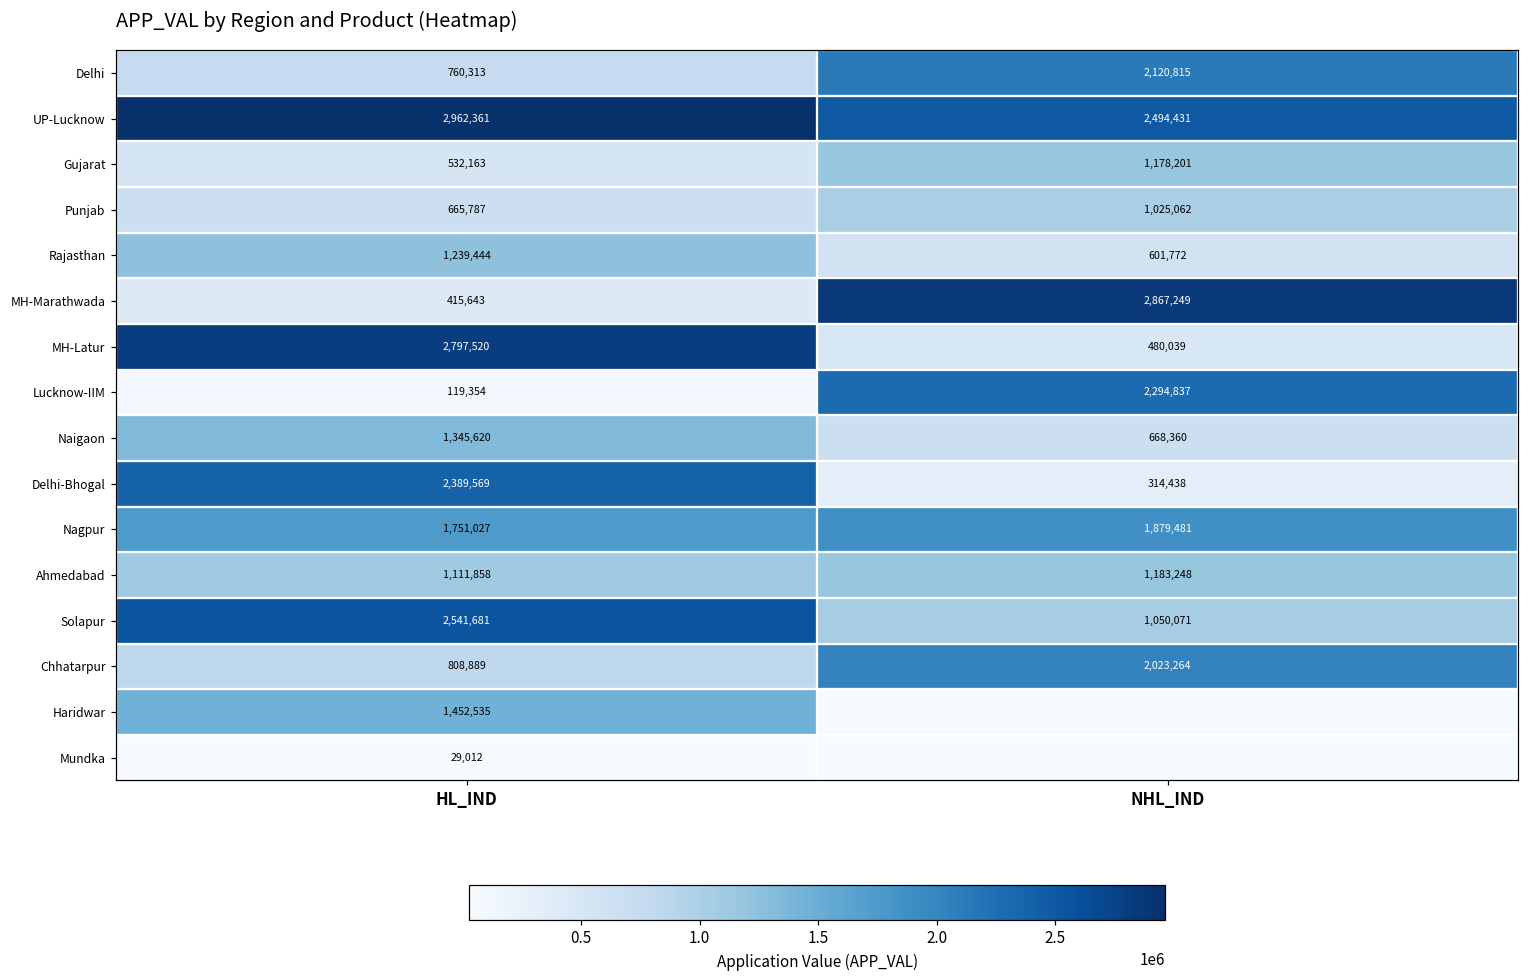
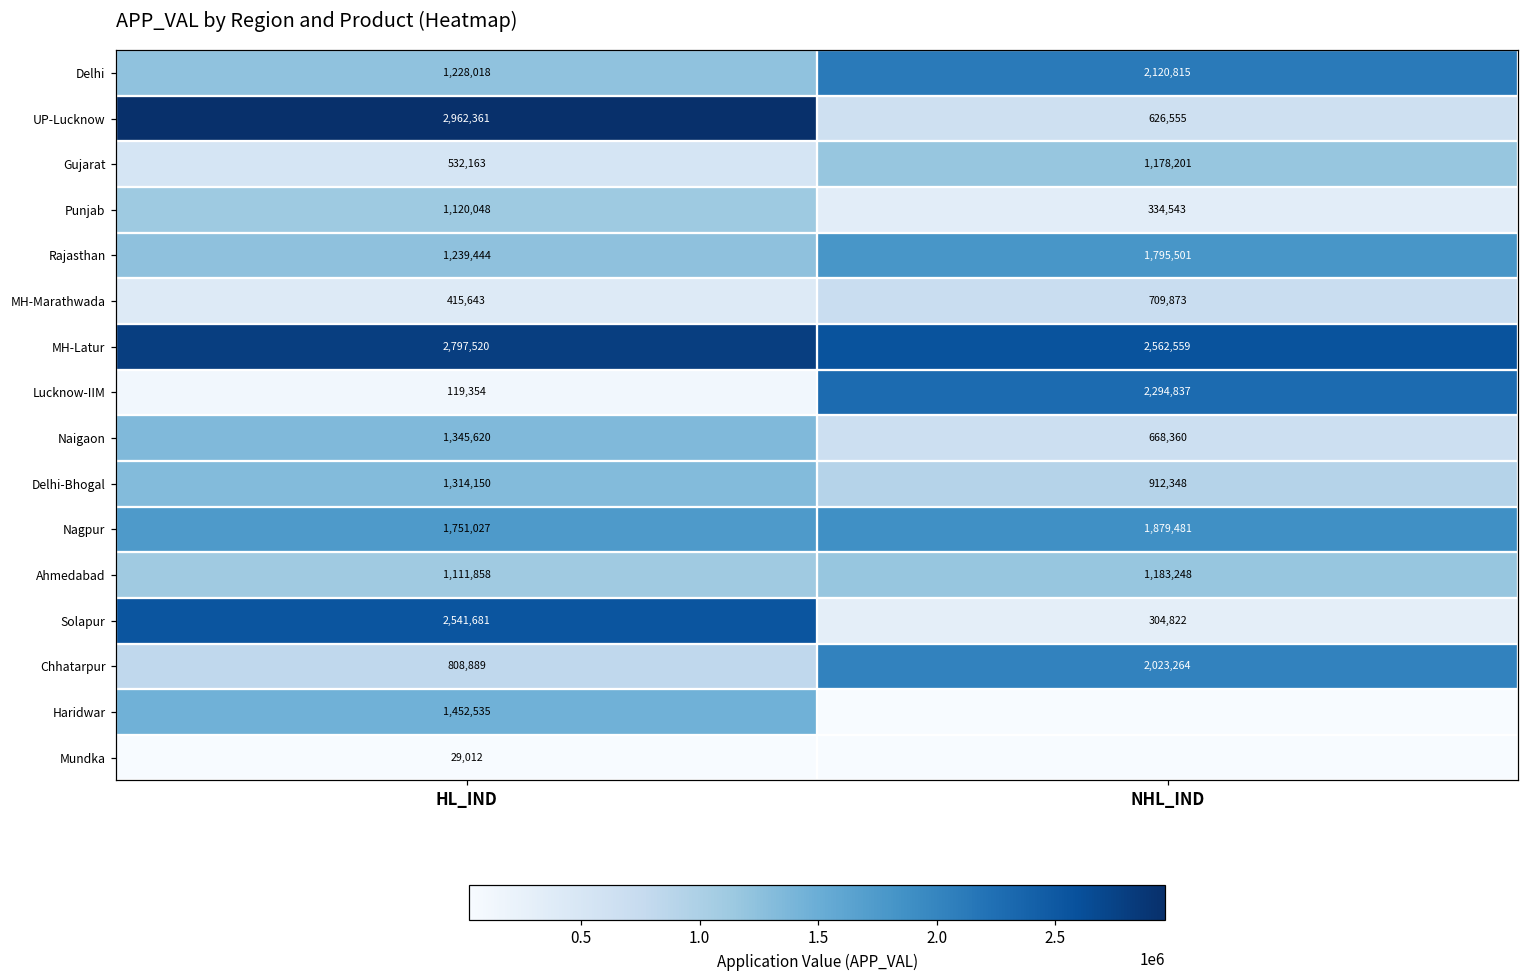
Delhi, HL_IND: 760,313 -> 1,228,018
UP-Lucknow, NHL_IND: 2,494,431 -> 626,555
Punjab, HL_IND: 665,787 -> 1,120,048
Punjab, NHL_IND: 1,025,062 -> 334,543
Rajasthan, NHL_IND: 601,772 -> 1,795,501
MH-Marathwada, NHL_IND: 2,867,249 -> 709,873
MH-Latur, NHL_IND: 480,039 -> 2,562,559
Delhi-Bhogal, HL_IND: 2,389,569 -> 1,314,150
Delhi-Bhogal, NHL_IND: 314,438 -> 912,348
Solapur, NHL_IND: 1,050,071 -> 304,822
